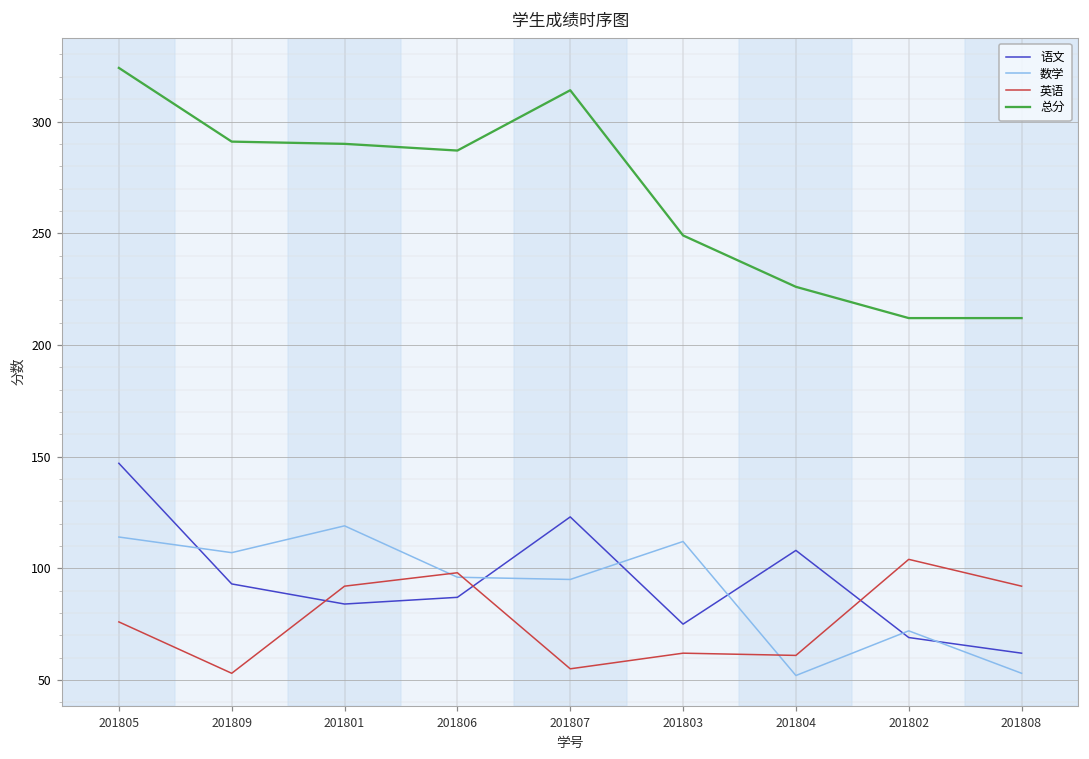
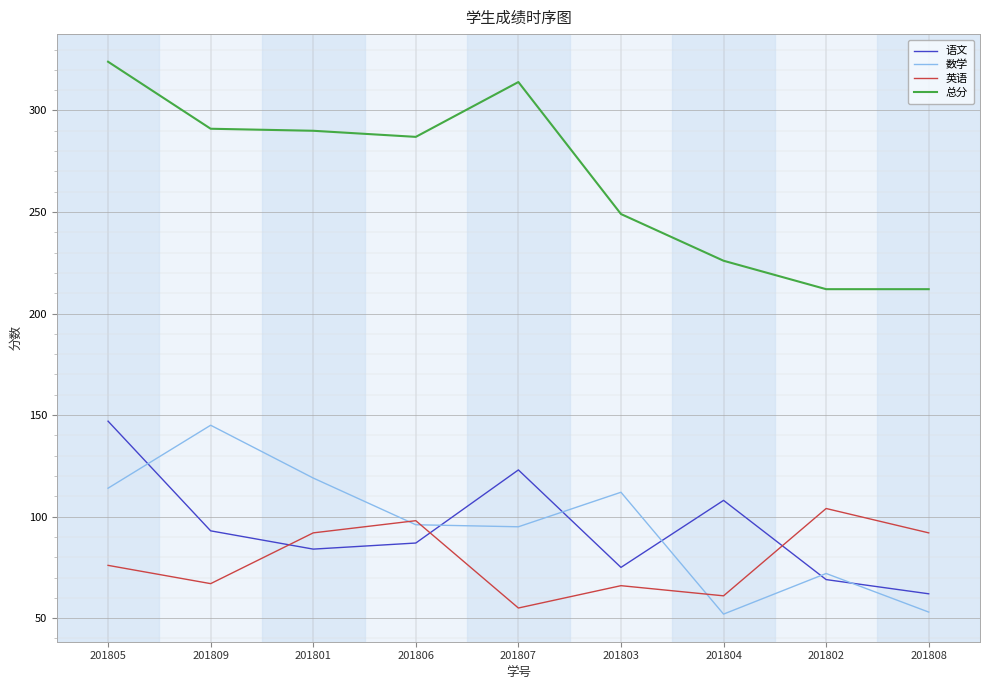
数学, 201809: 107 -> 145
英语, 201809: 53 -> 67
英语, 201803: 62 -> 66
